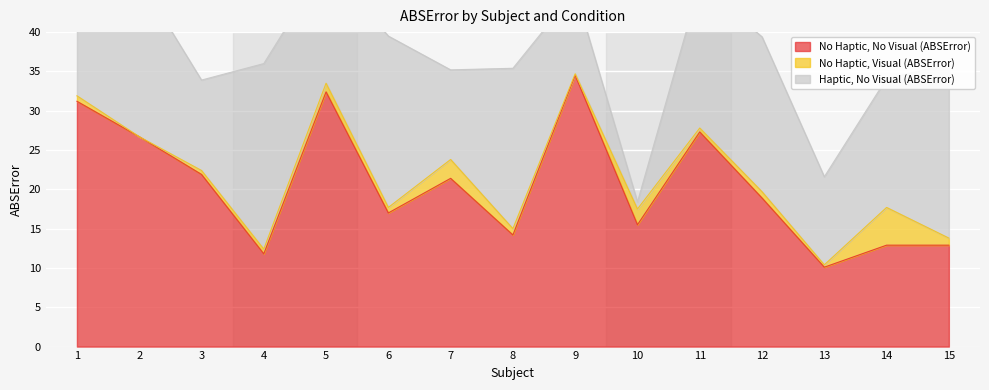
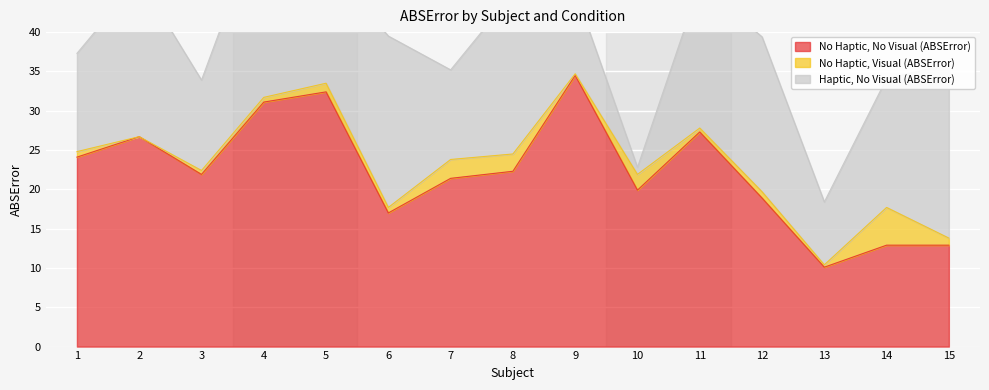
No Haptic, No Visual (ABSError), 1: 31 -> 24
No Haptic, No Visual (ABSError), 4: 12 -> 31
No Haptic, No Visual (ABSError), 8: 14 -> 22
No Haptic, Visual (ABSError), 8: 1 -> 2
No Haptic, No Visual (ABSError), 10: 16 -> 20
Haptic, No Visual (ABSError), 13: 11 -> 8
